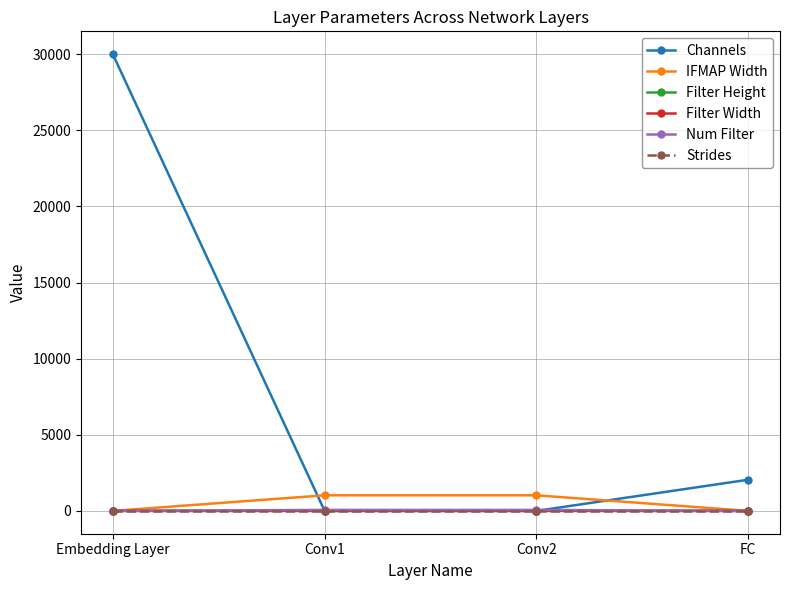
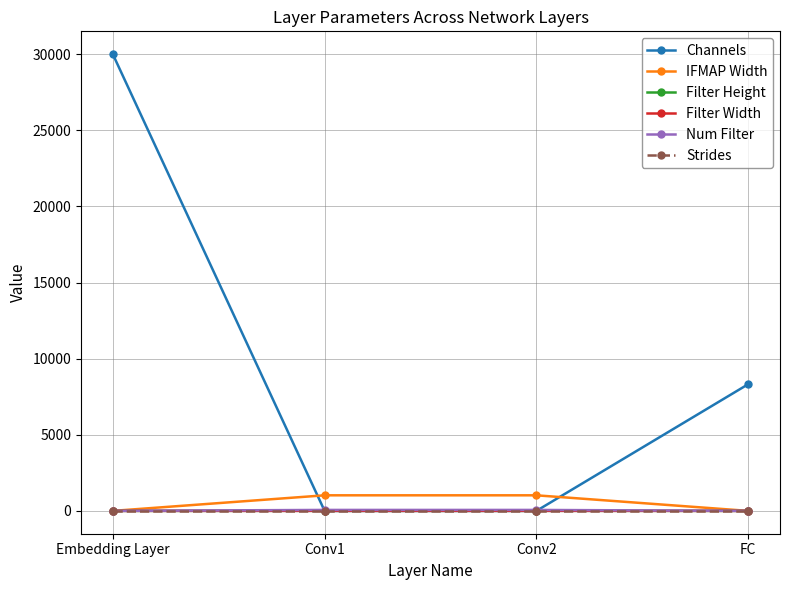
Channels, FC: 2000 -> 8300
